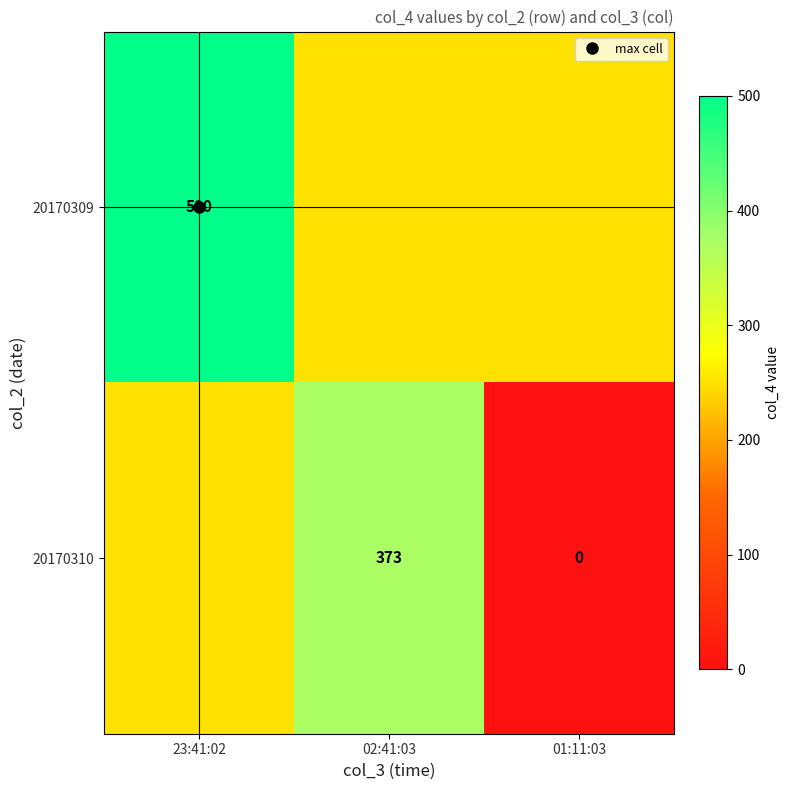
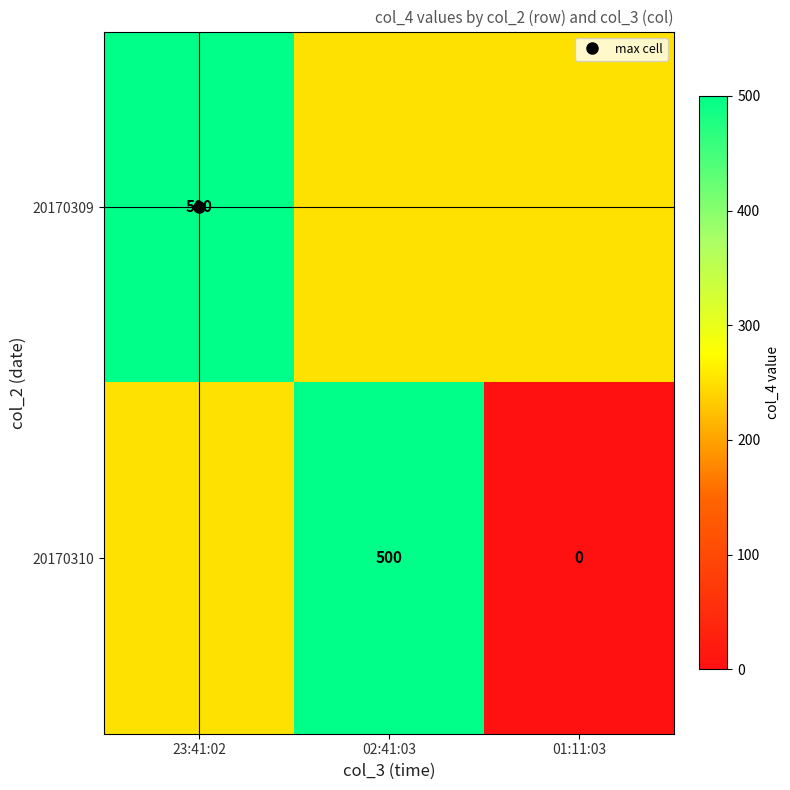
20170310, 02:41:03: 373 -> 500
